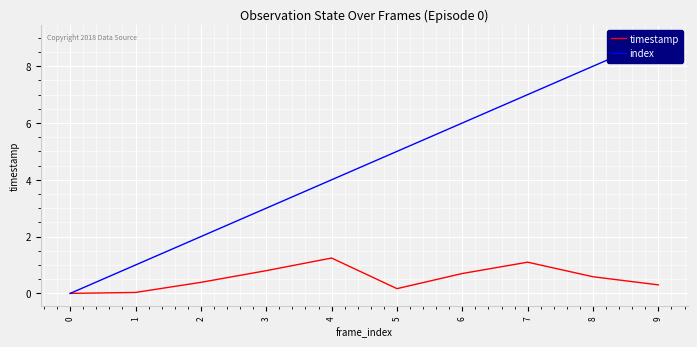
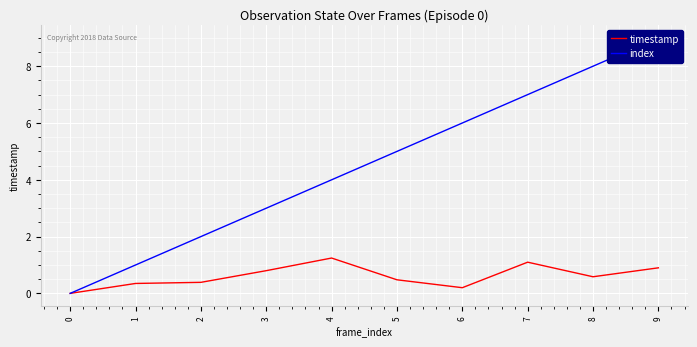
timestamp, 1: 0.0 -> 0.3
timestamp, 5: 0.2 -> 0.5
timestamp, 6: 0.7 -> 0.2
timestamp, 9: 0.3 -> 0.9
